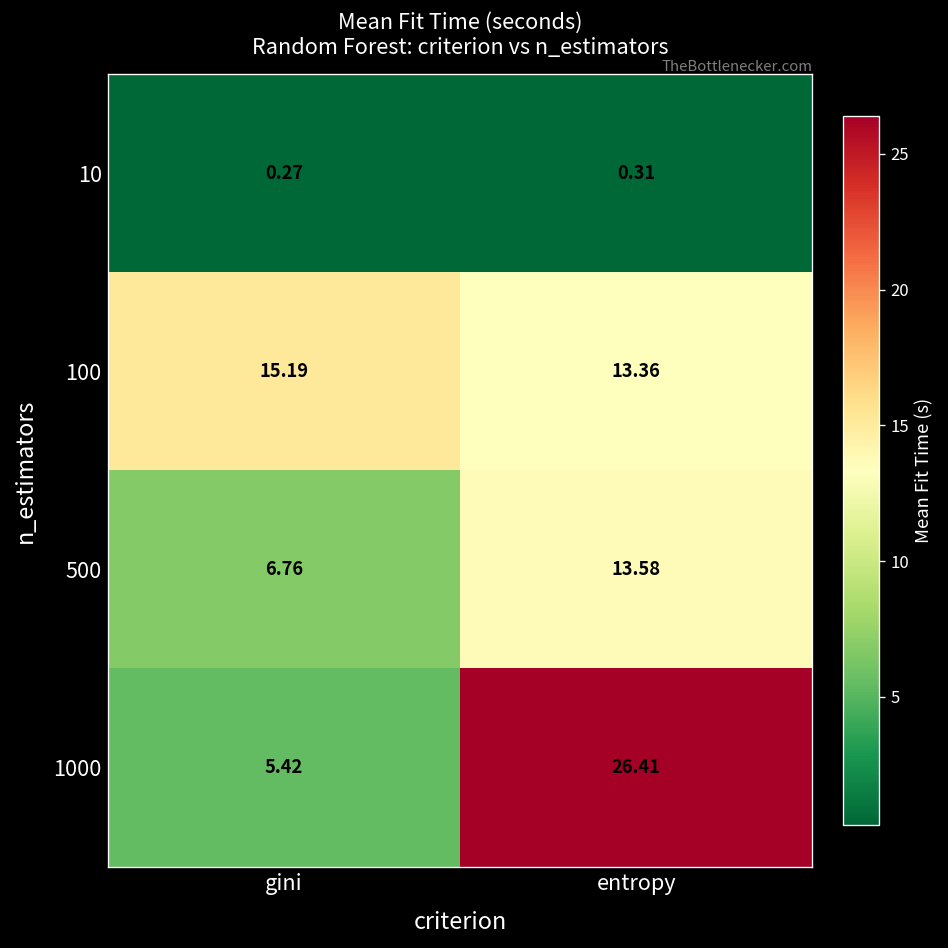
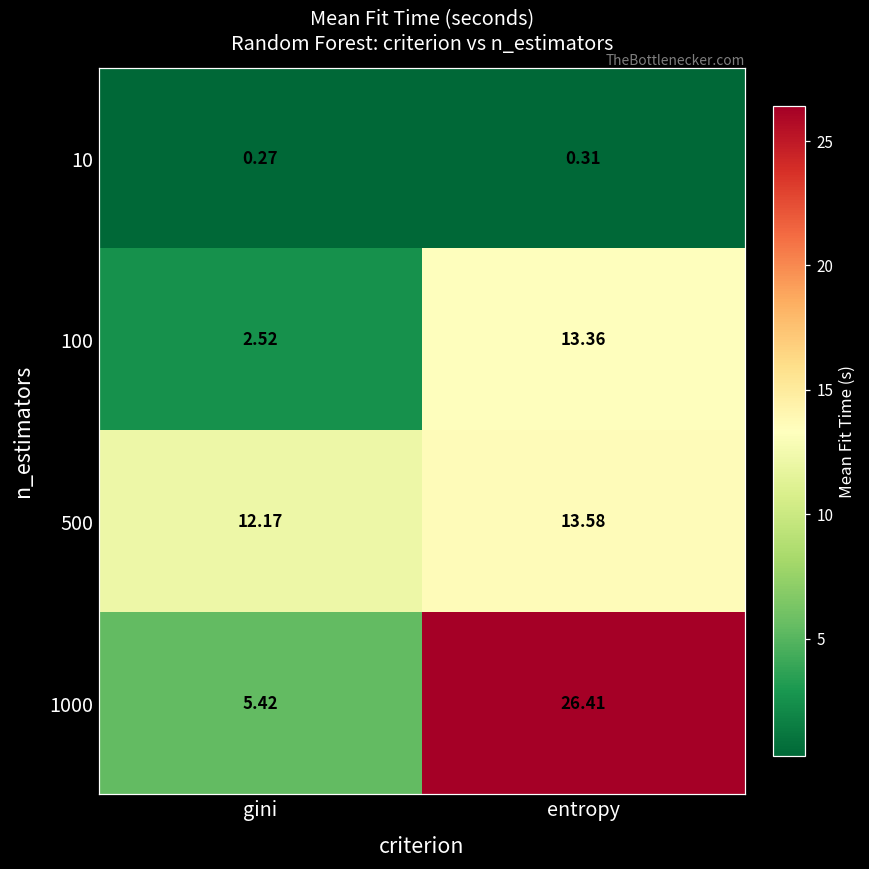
100, gini: 15.19 -> 2.52
500, gini: 6.76 -> 12.17
